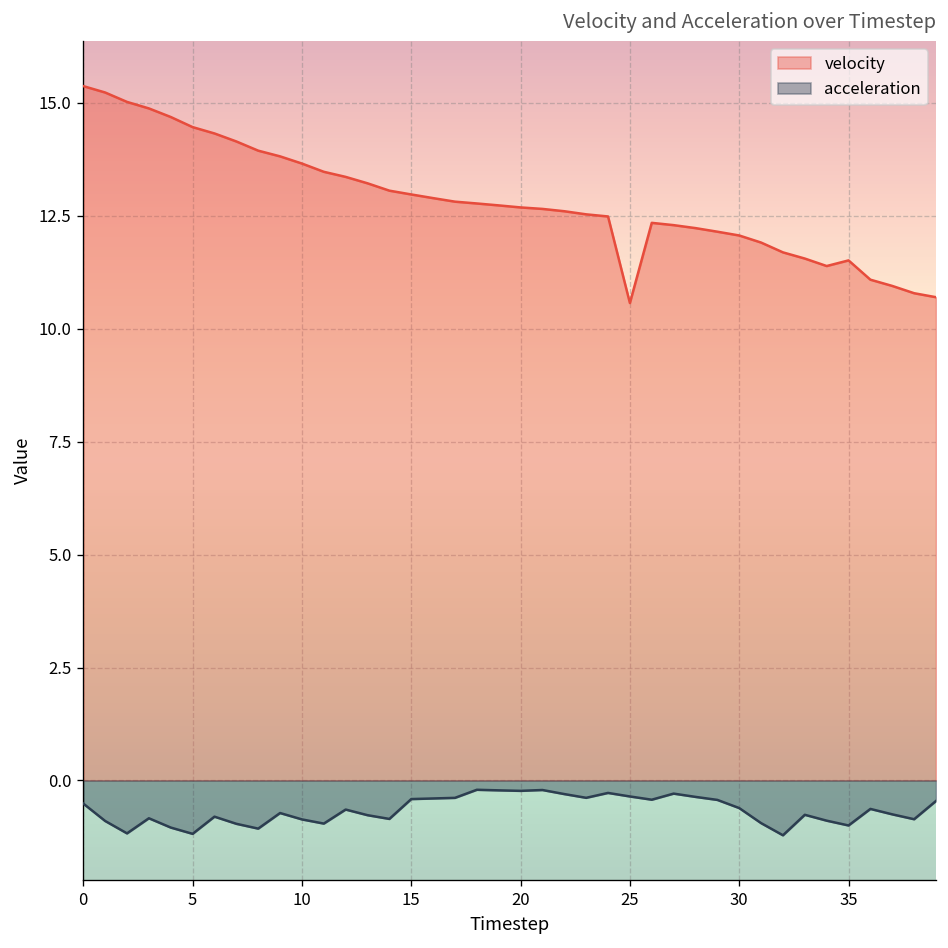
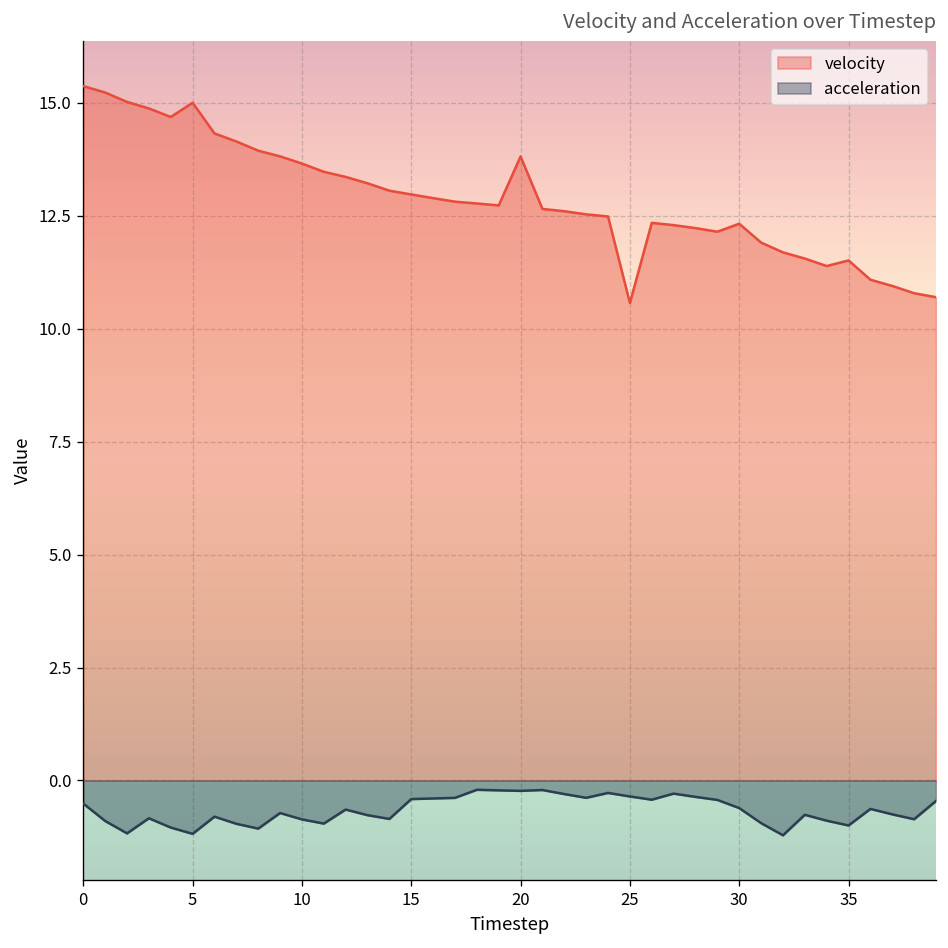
velocity, 5: 14.5 -> 15.0
velocity, 20: 12.7 -> 13.8
velocity, 30: 12.1 -> 12.3
